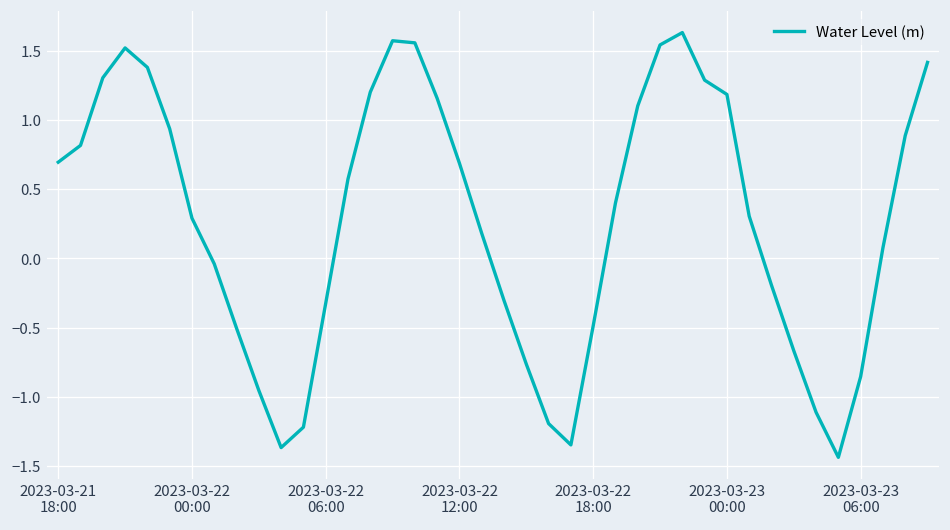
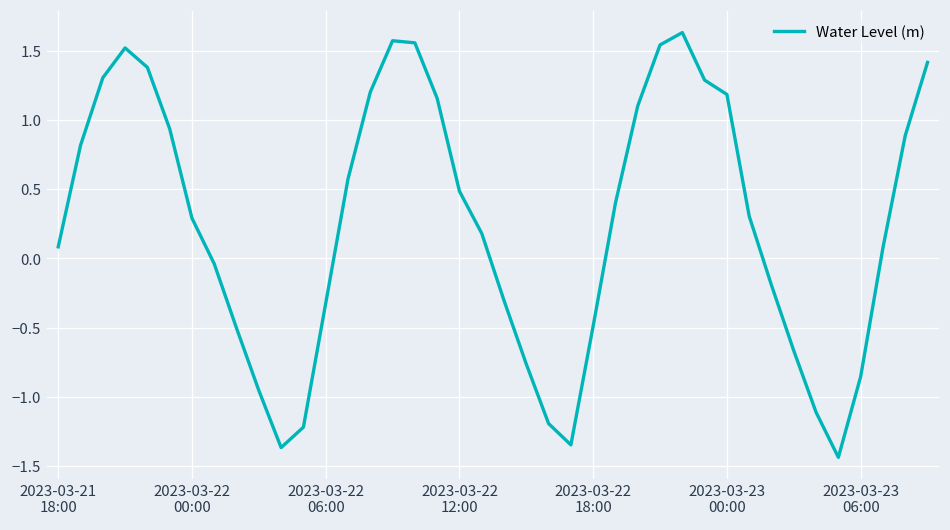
2023-03-21 18:00: 0.70 -> 0.08
2023-03-22 12:00: 0.69 -> 0.49
